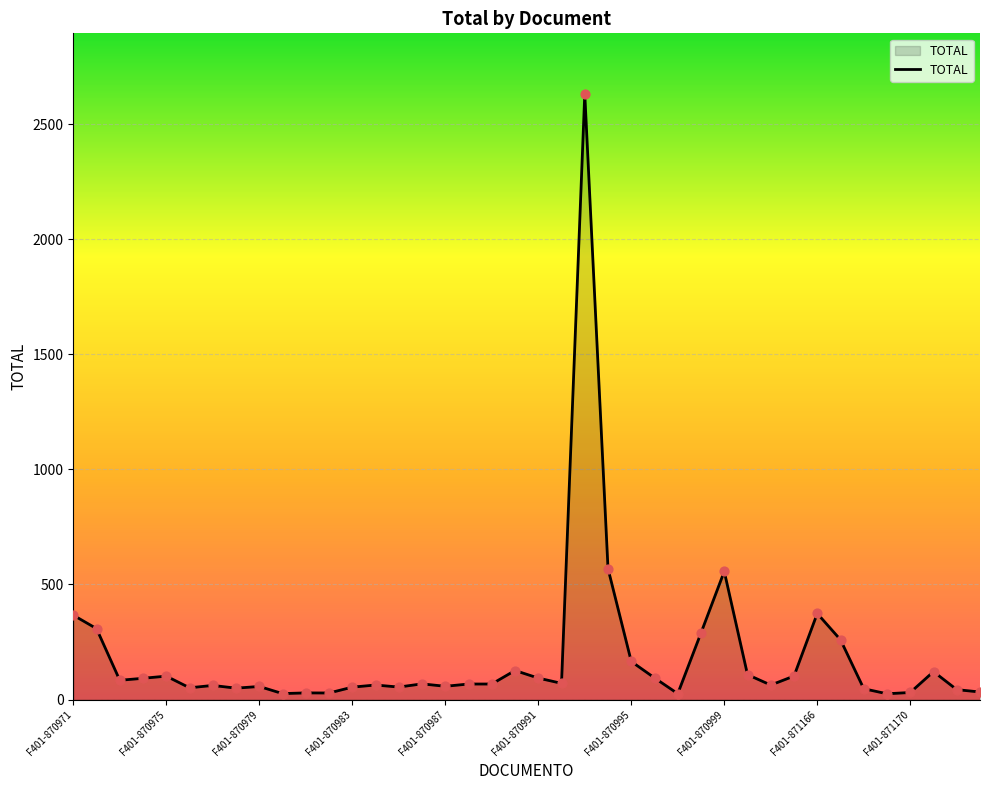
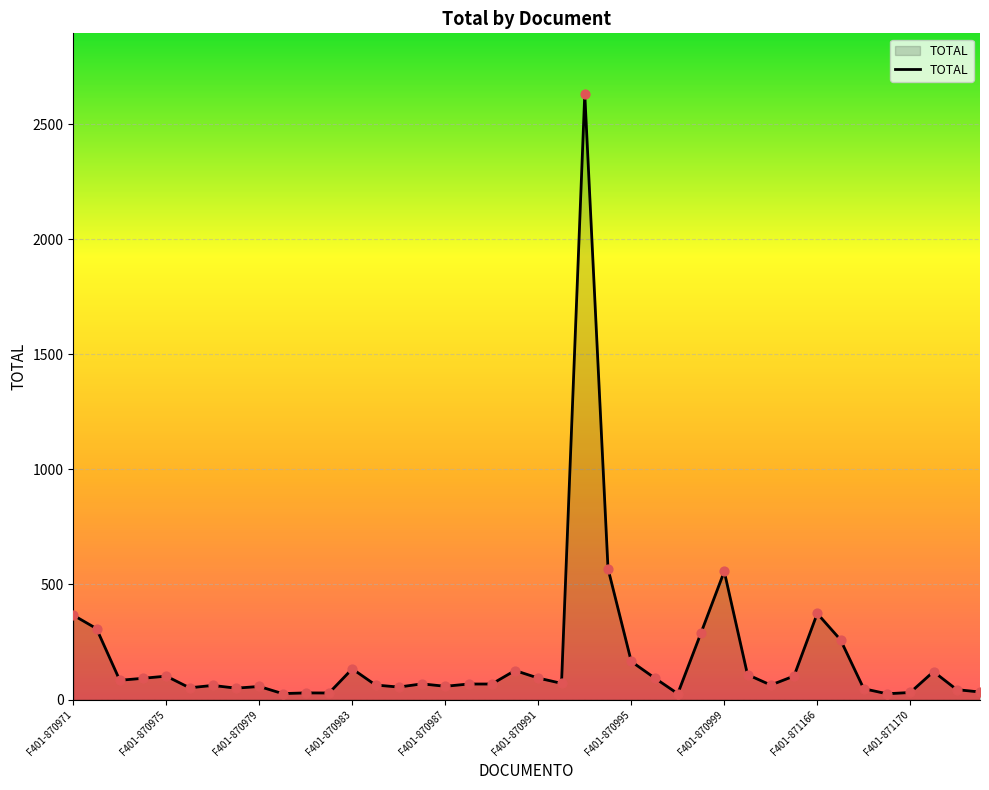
F401-870983: 50 -> 130
